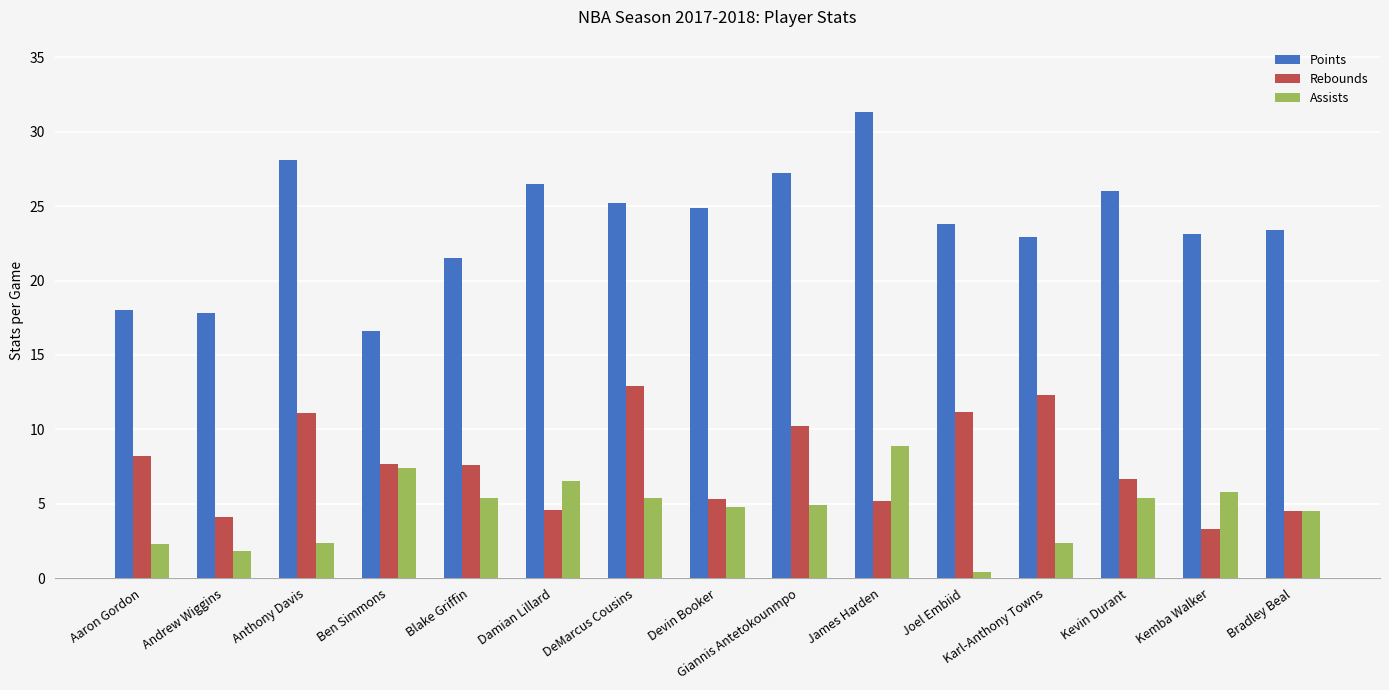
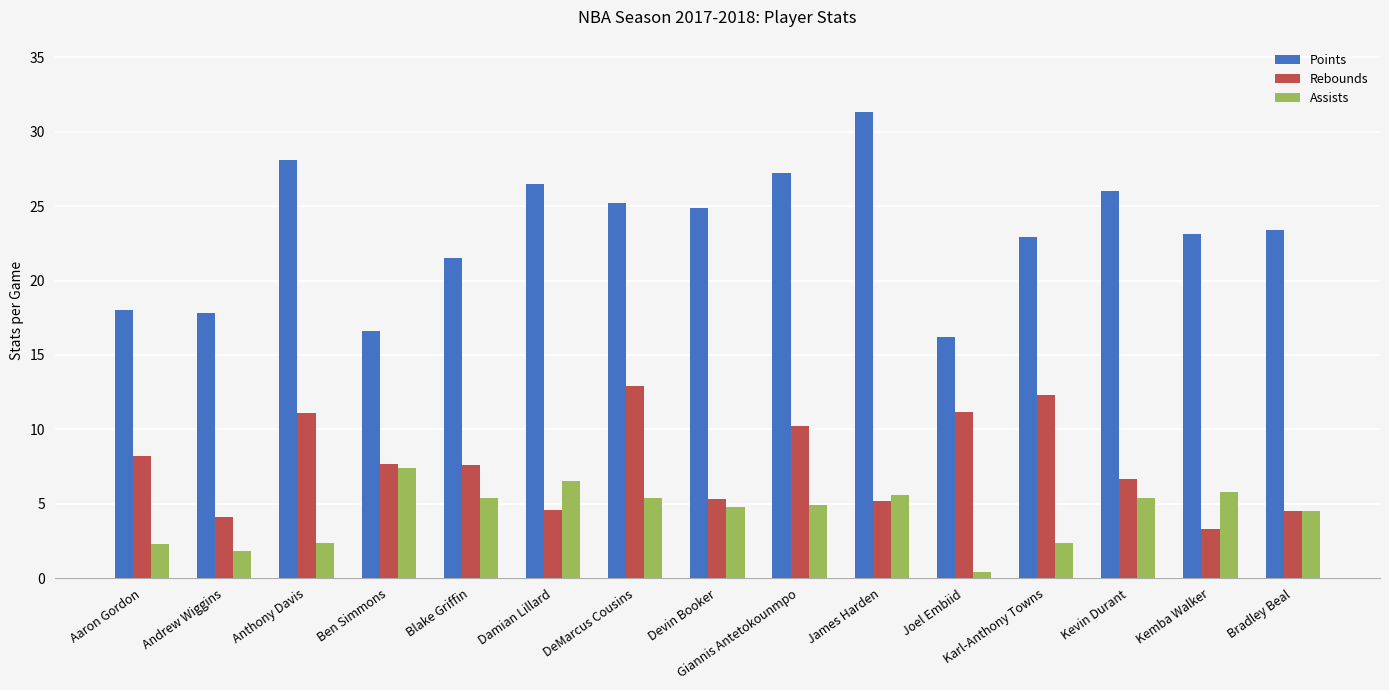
Assists, James Harden: 8.9 -> 5.6
Points, Joel Embiid: 23.8 -> 16.2
